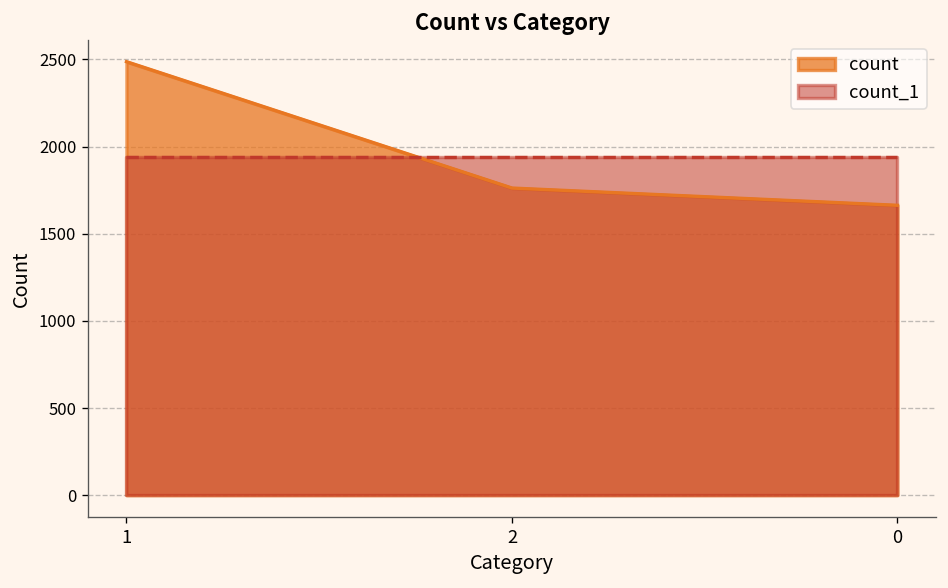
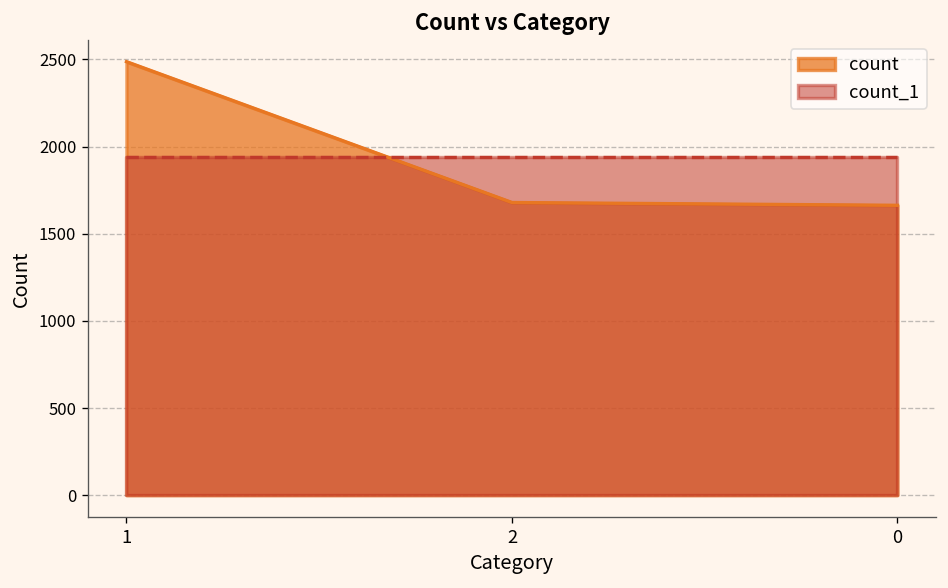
count, 2: 1760 -> 1680
